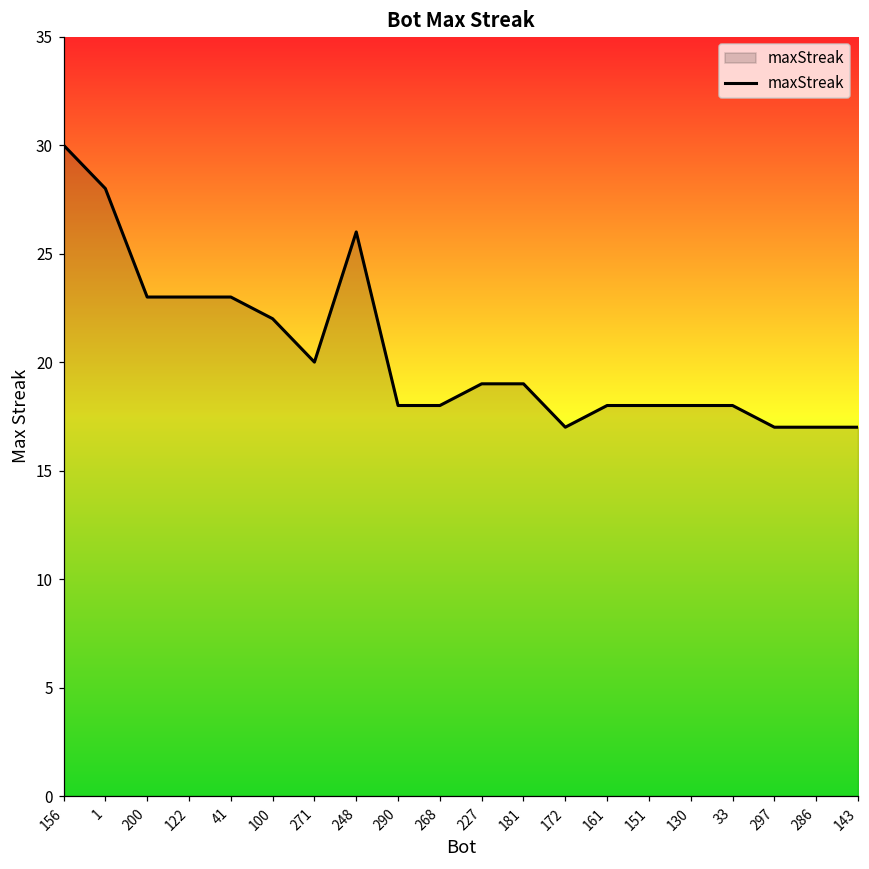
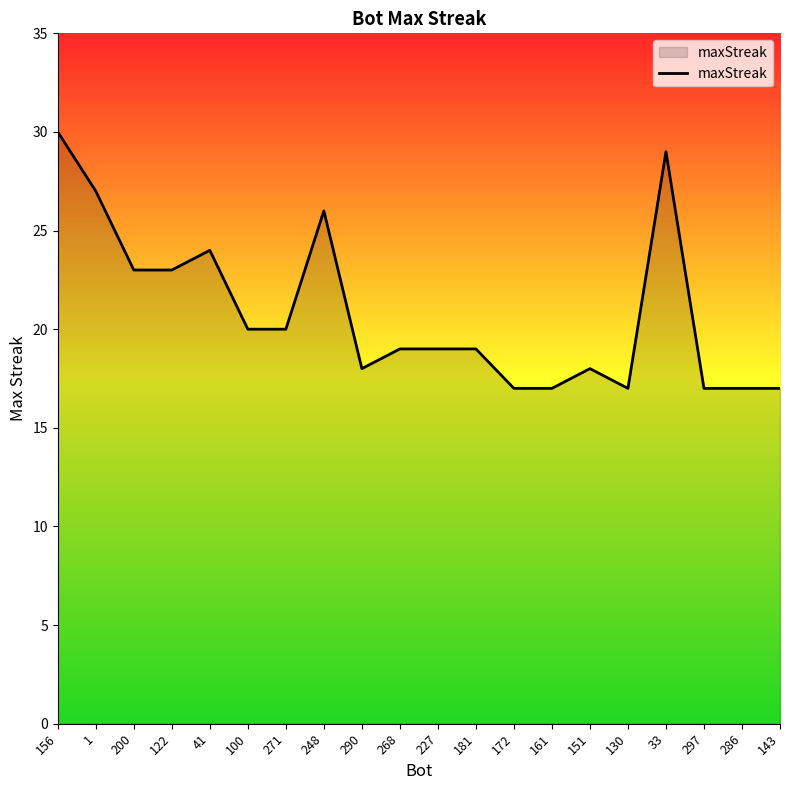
1: 28 -> 27
41: 23 -> 24
100: 22 -> 20
268: 18 -> 19
161: 18 -> 17
130: 18 -> 17
33: 18 -> 29
